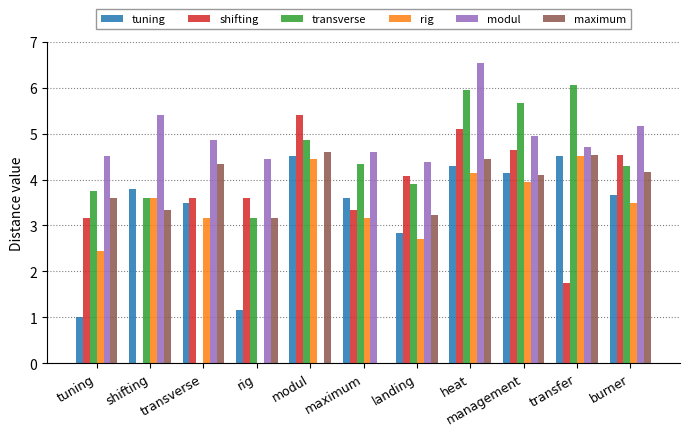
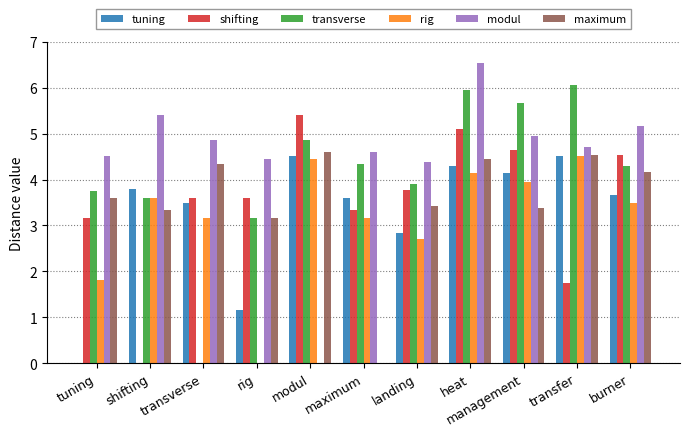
tuning, tuning: 1 -> 0
rig, tuning: 2.5 -> 1.8
shifting, landing: 4.1 -> 3.8
maximum, landing: 3.2 -> 3.4
maximum, management: 4.1 -> 3.4
